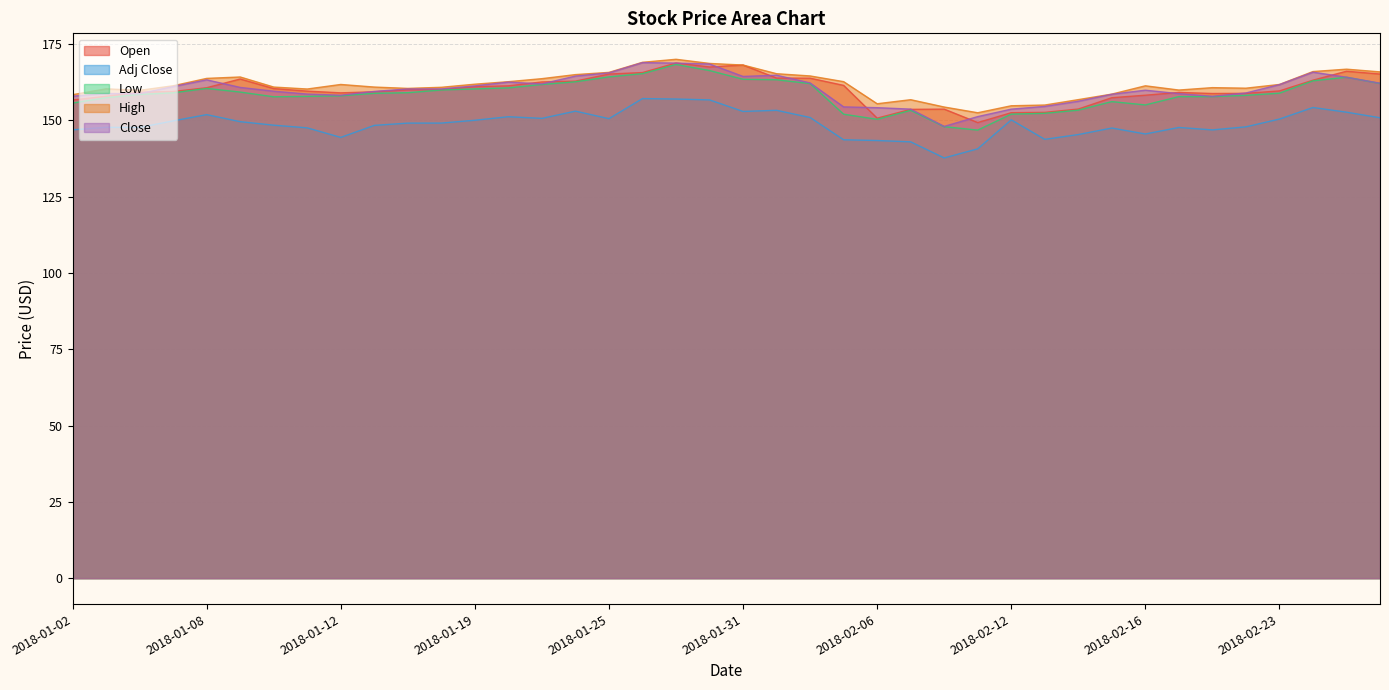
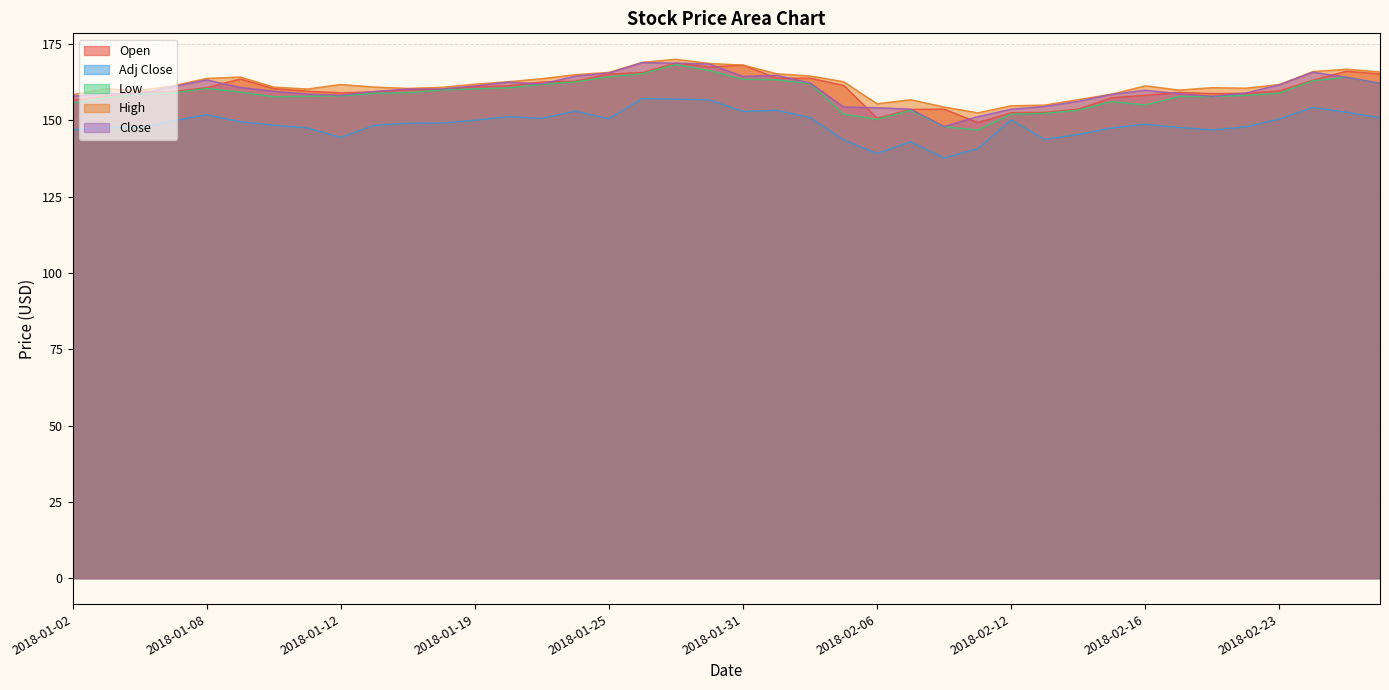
Adj Close, 2018-02-06: 143 -> 139
Adj Close, 2018-02-16: 146 -> 149
